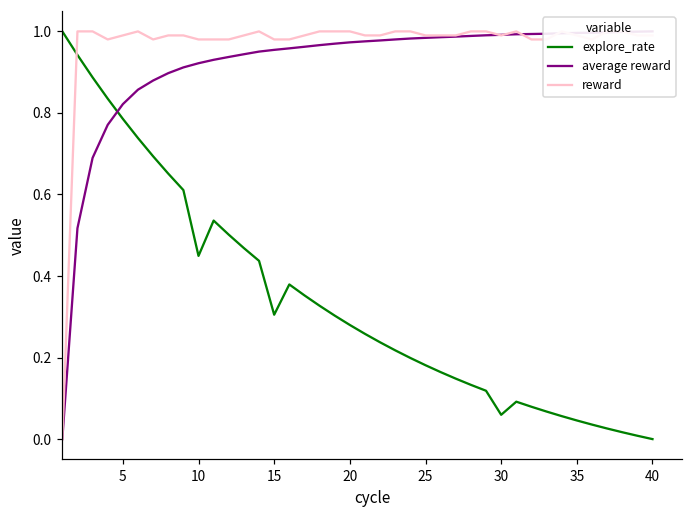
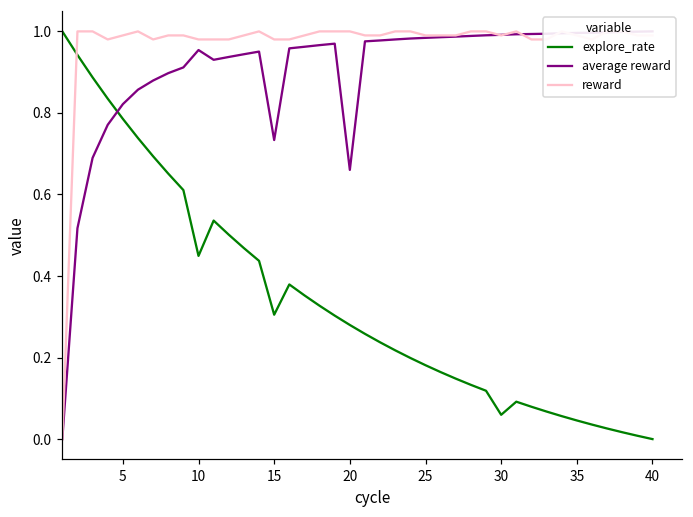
average reward, 10: 0.92 -> 0.95
average reward, 15: 0.95 -> 0.73
average reward, 20: 0.97 -> 0.66
